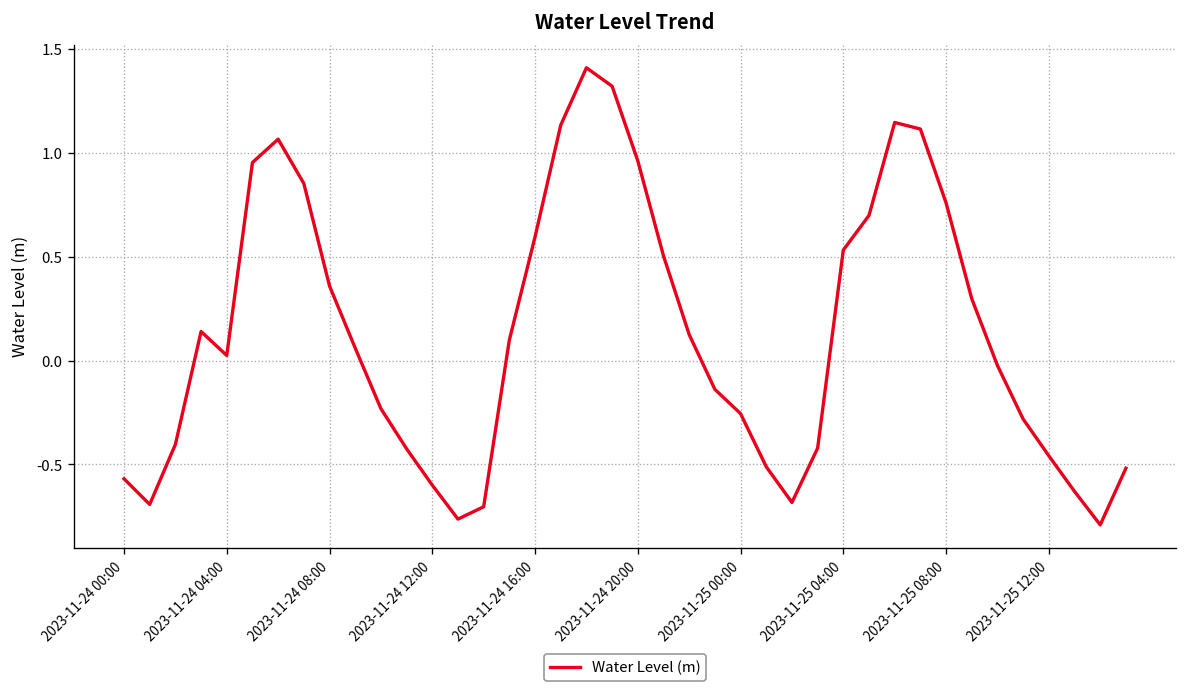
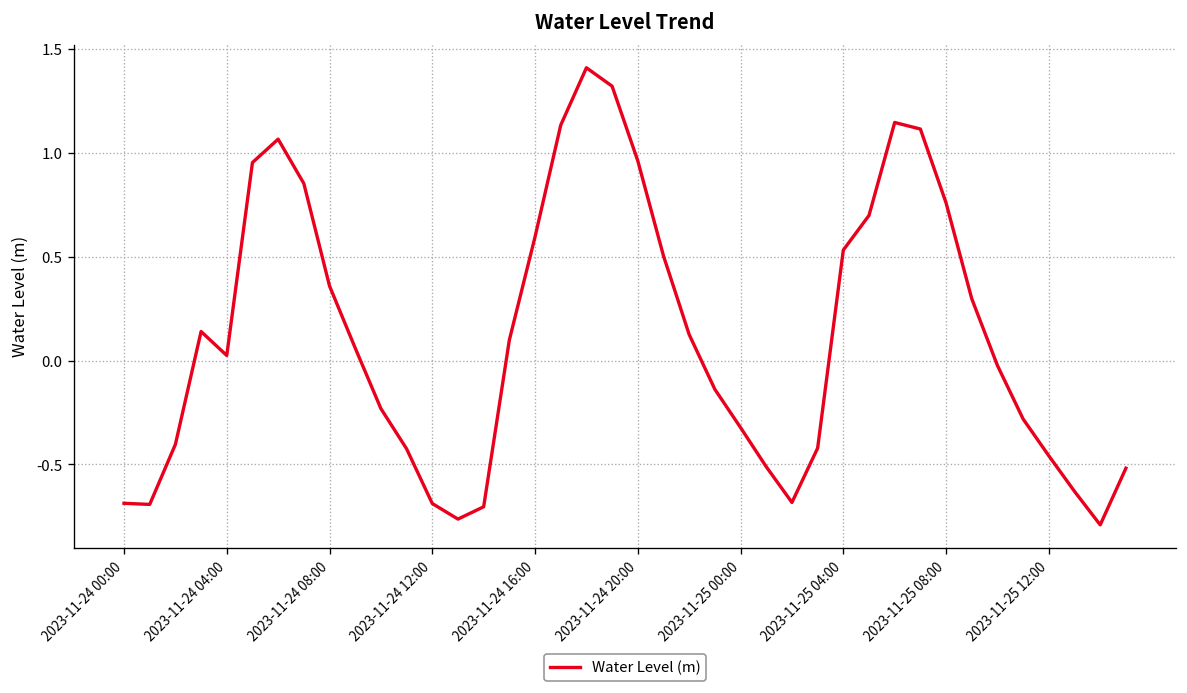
2023-11-24 00:00: -0.57 -> -0.69
2023-11-24 12:00: -0.60 -> -0.69
2023-11-25 00:00: -0.26 -> -0.32
